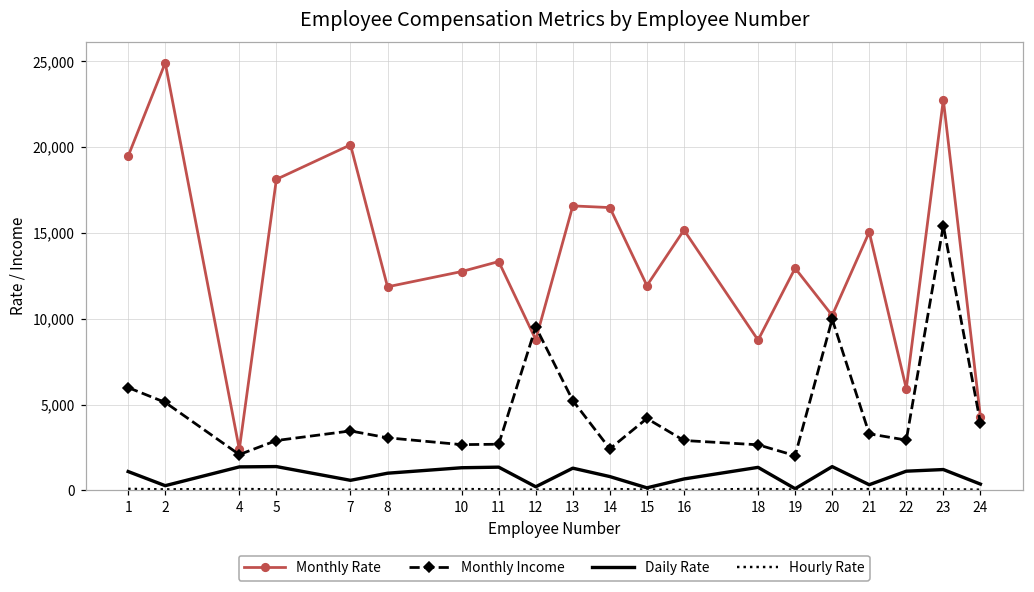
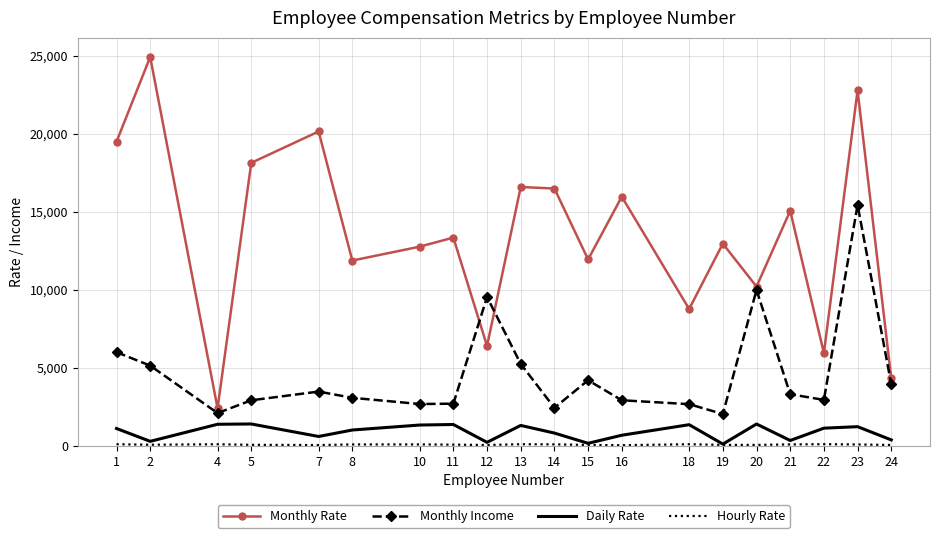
Monthly Rate, 12: 8,800 -> 6,400
Monthly Rate, 16: 15,200 -> 16,000
